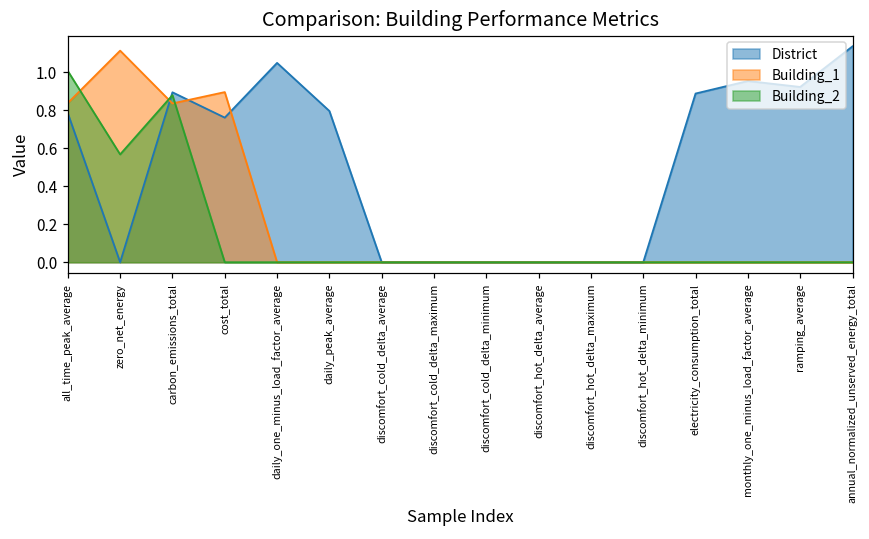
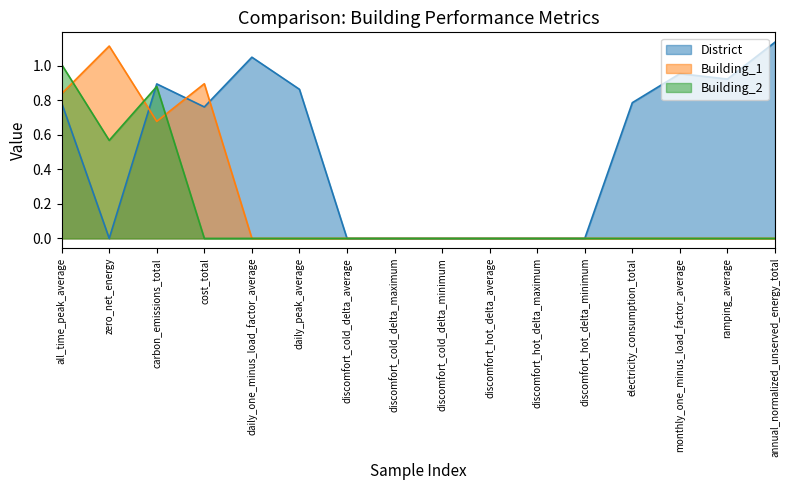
Building_1, carbon_emissions_total: 0.84 -> 0.68
District, daily_peak_average: 0.80 -> 0.86
District, electricity_consumption_total: 0.89 -> 0.79
